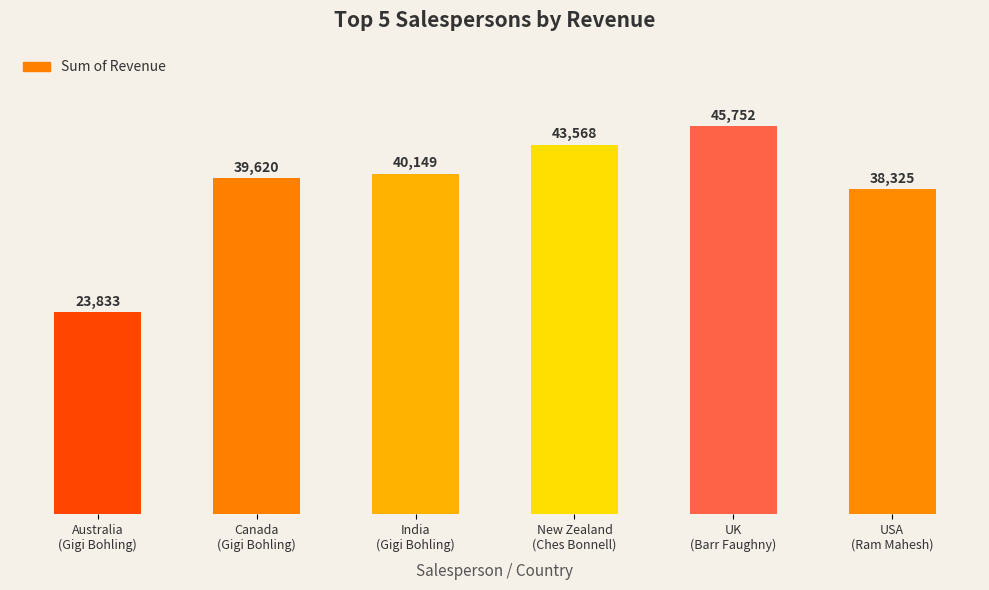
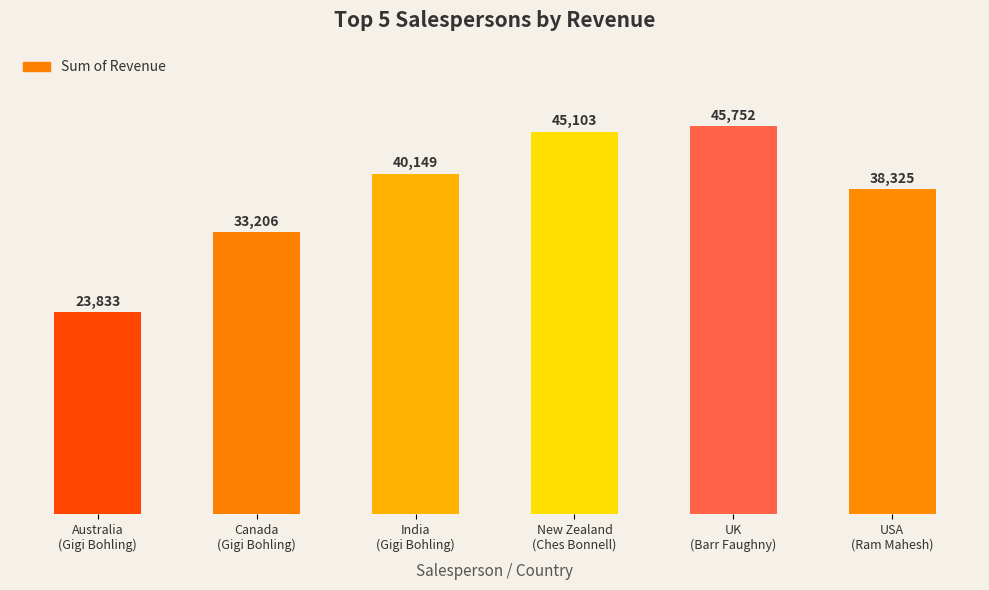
Canada (Gigi Bohling): 39,620 -> 33,206
New Zealand (Ches Bonnell): 43,568 -> 45,103
